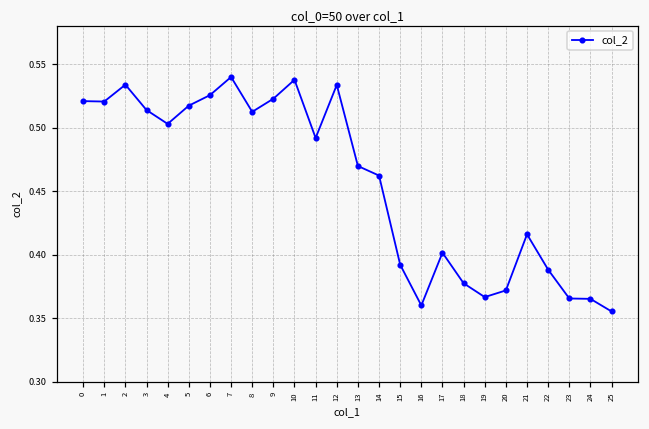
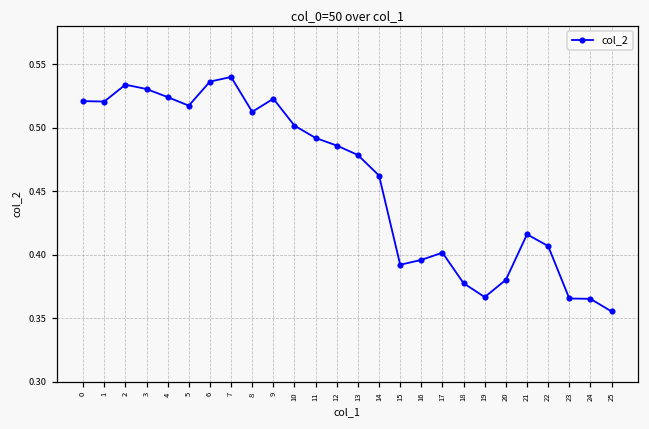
3: 0.514 -> 0.530
4: 0.503 -> 0.524
6: 0.525 -> 0.536
10: 0.538 -> 0.501
12: 0.534 -> 0.486
13: 0.470 -> 0.478
16: 0.360 -> 0.396
20: 0.372 -> 0.380
22: 0.388 -> 0.407
